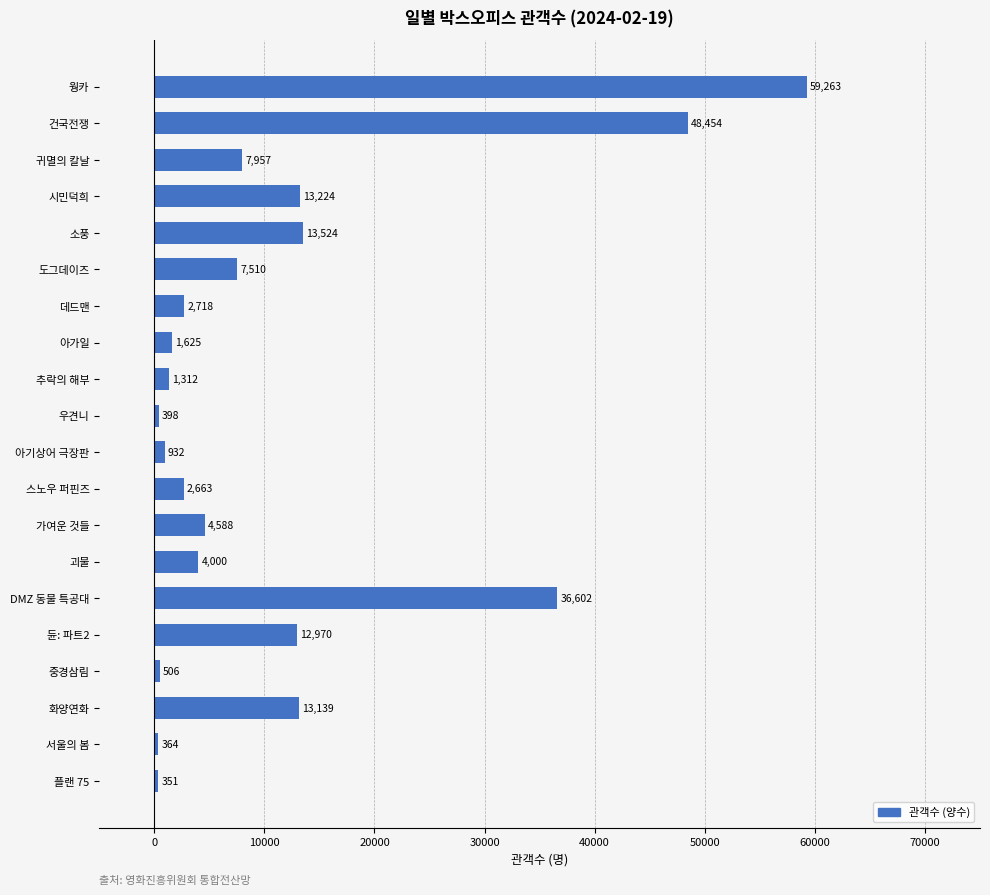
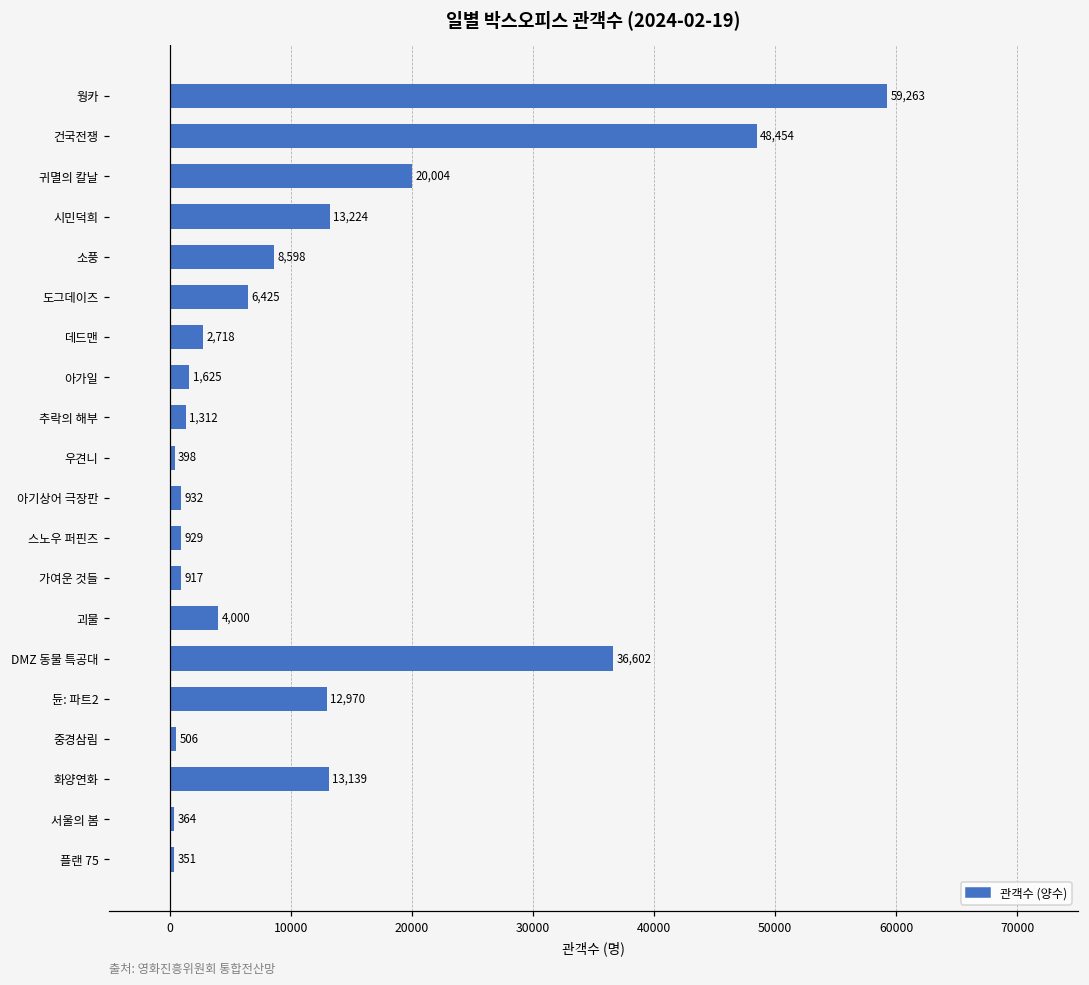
귀멸의 칼날: 7,957 -> 20,004
소풍: 13,524 -> 8,598
도그데이즈: 7,510 -> 6,425
스노우 퍼핀즈: 2,663 -> 929
가여운 것들: 4,588 -> 917
